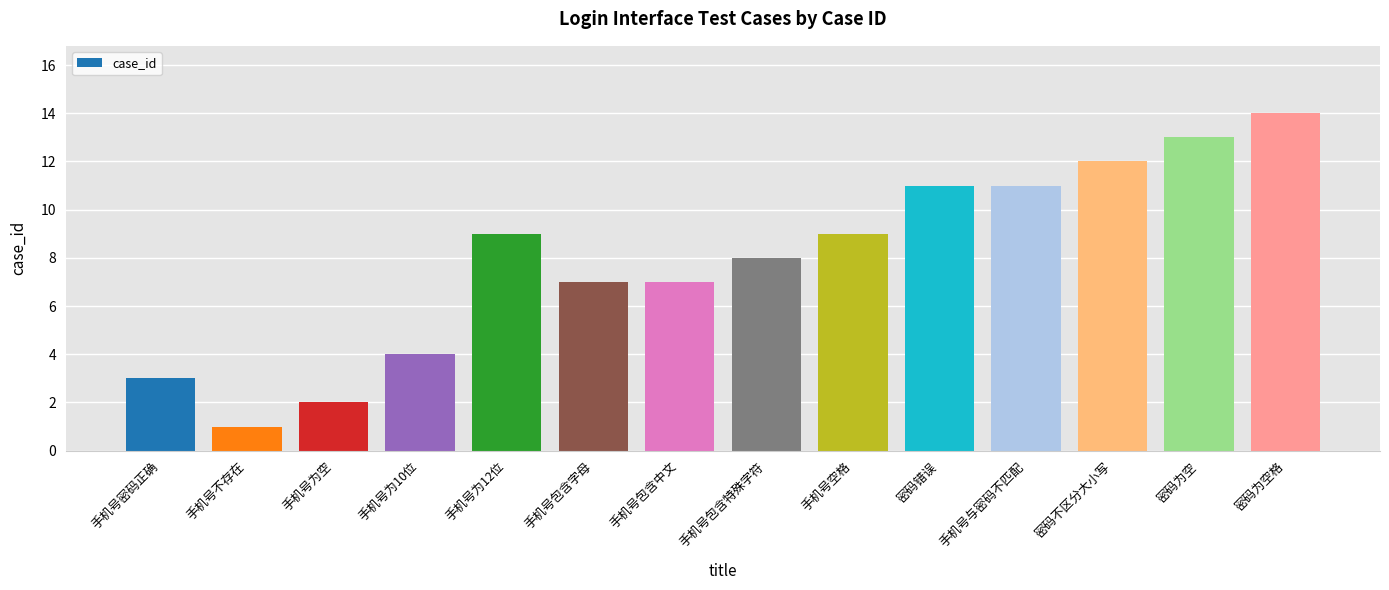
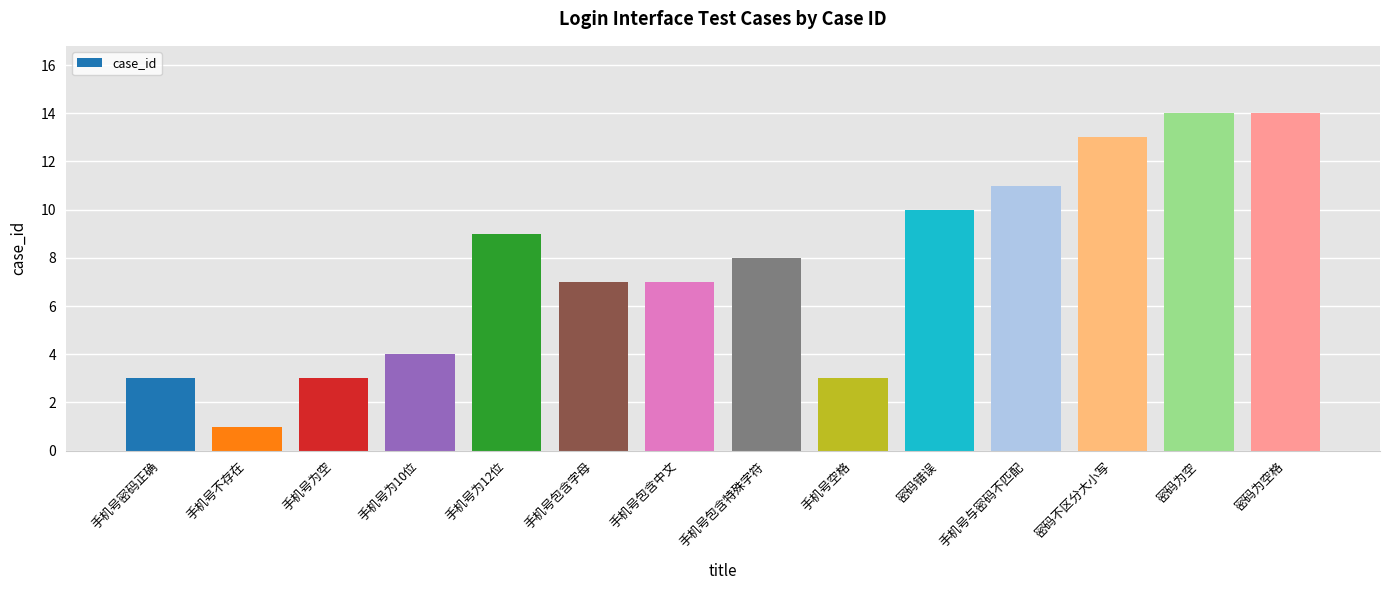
手机号为空: 2 -> 3
手机号空格: 9 -> 3
密码错误: 11 -> 10
密码不区分大小写: 12 -> 13
密码为空: 13 -> 14
